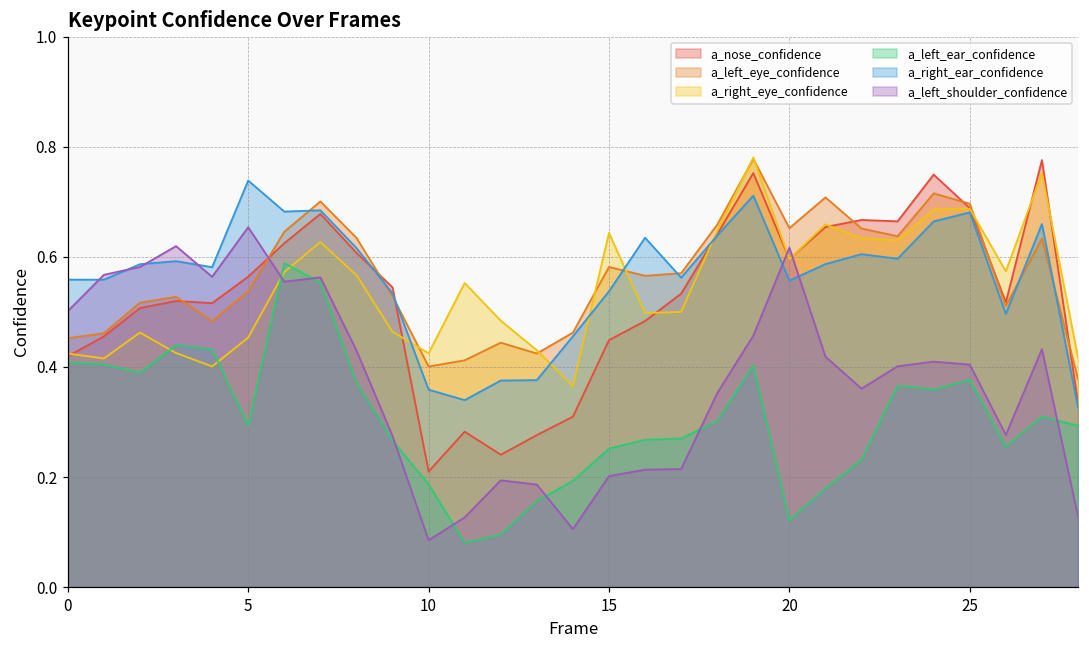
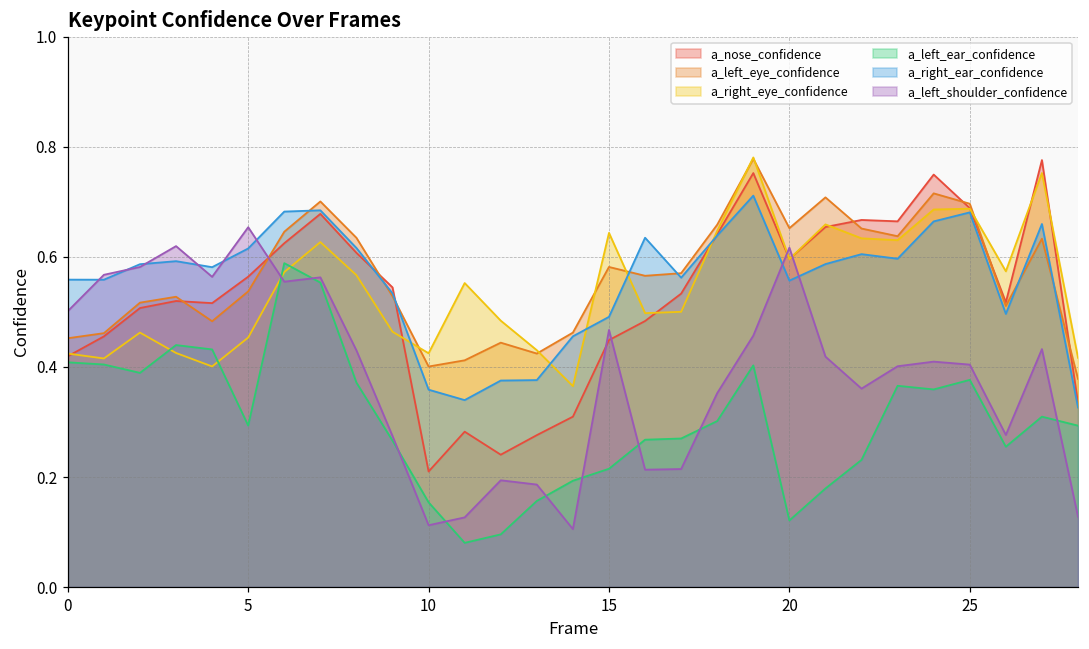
a_right_ear_confidence, 5: 0.74 -> 0.62
a_left_ear_confidence, 10: 0.19 -> 0.15
a_left_shoulder_confidence, 10: 0.09 -> 0.11
a_left_ear_confidence, 15: 0.25 -> 0.22
a_right_ear_confidence, 15: 0.54 -> 0.49
a_left_shoulder_confidence, 15: 0.20 -> 0.47
